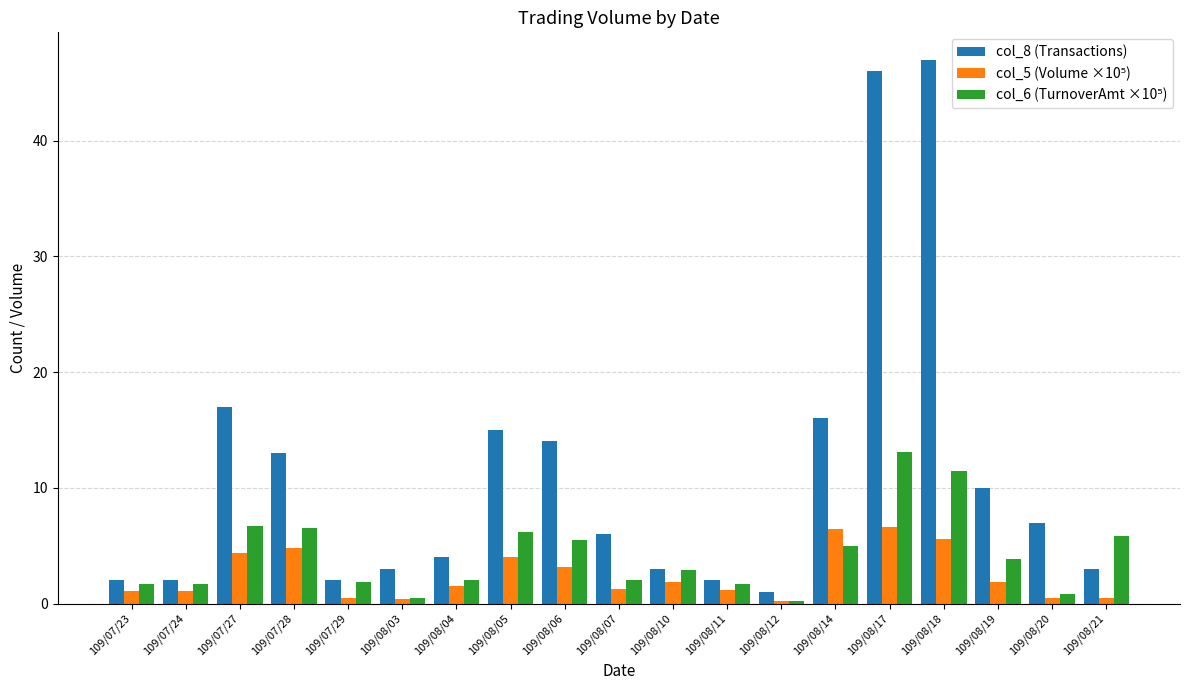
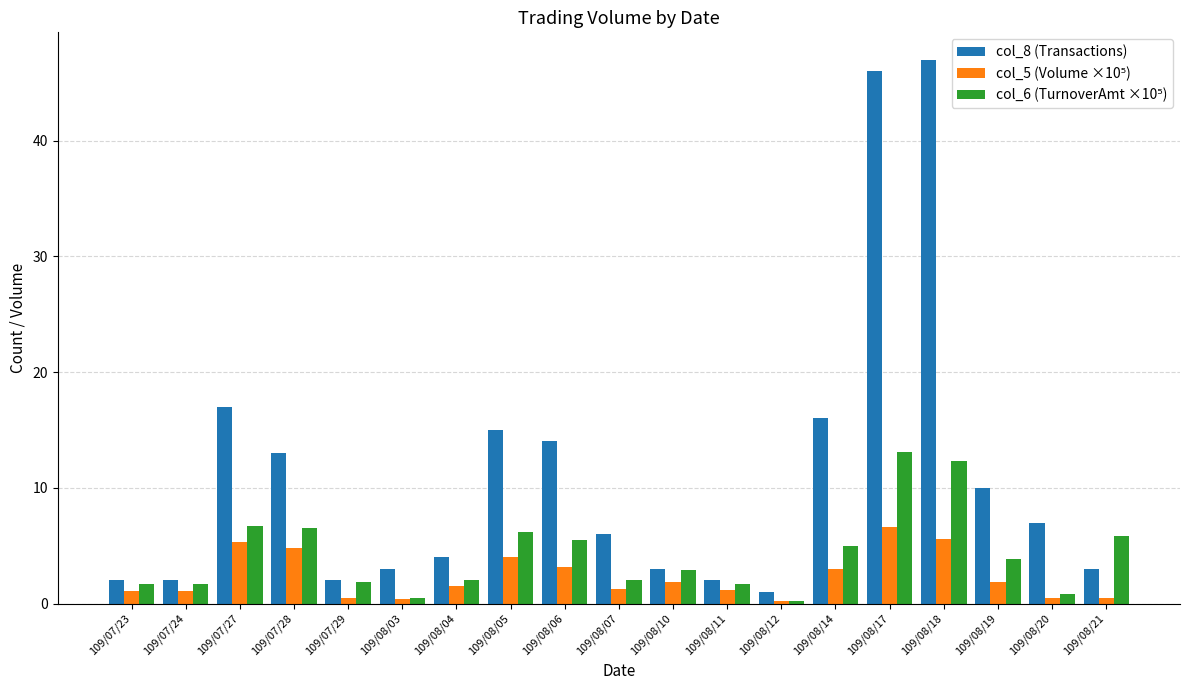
col_5 (Volume ×10⁵), 109/07/27: 4.4 -> 5.3
col_5 (Volume ×10⁵), 109/08/14: 6.4 -> 3.0
col_6 (TurnoverAmt ×10⁵), 109/08/18: 11.5 -> 12.4
